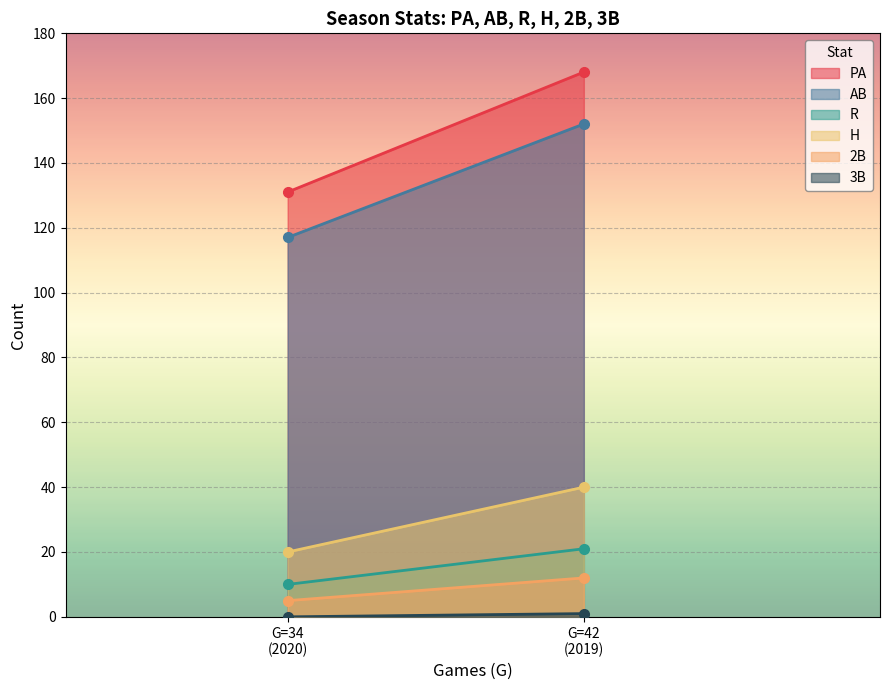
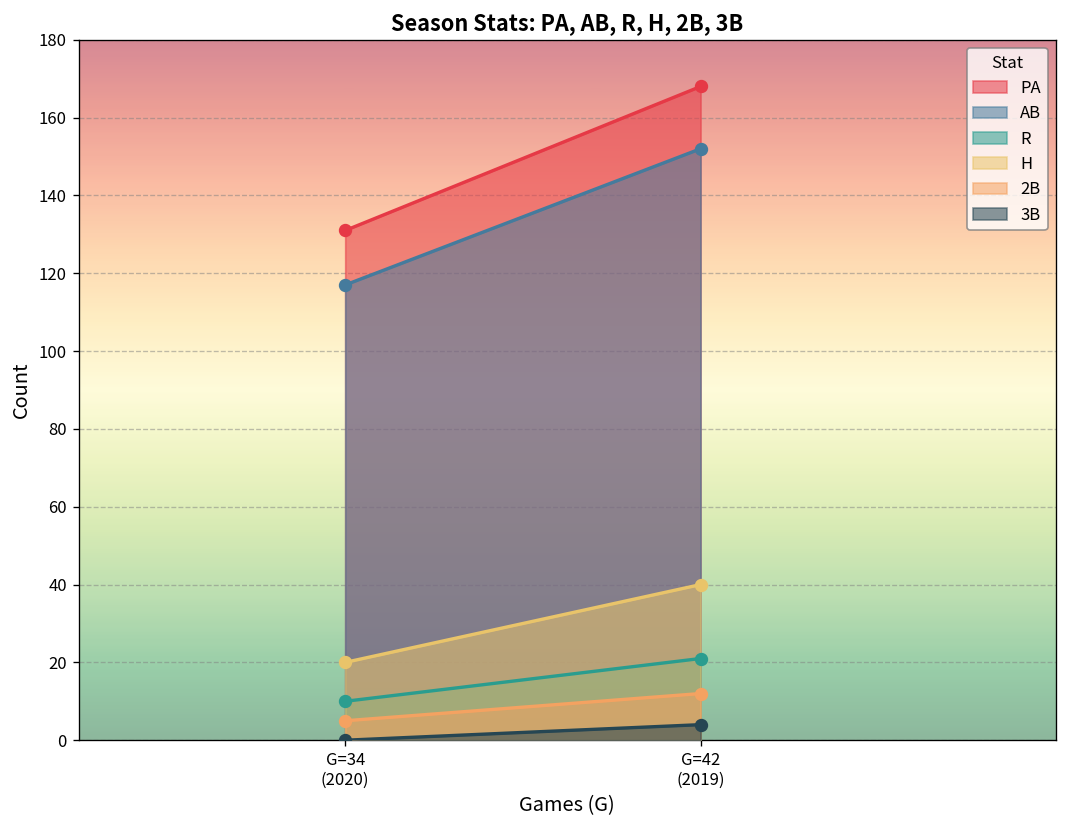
3B, G=42 (2019): 1 -> 4
